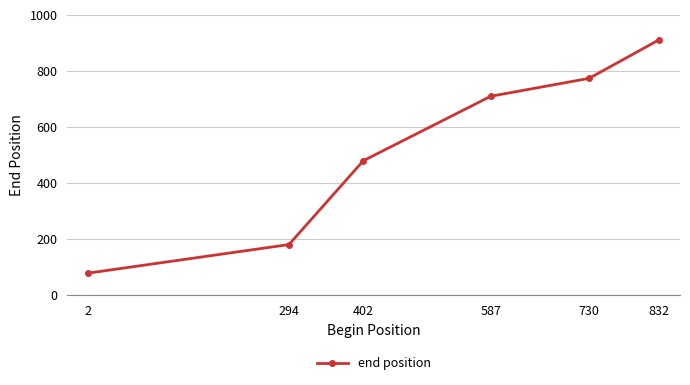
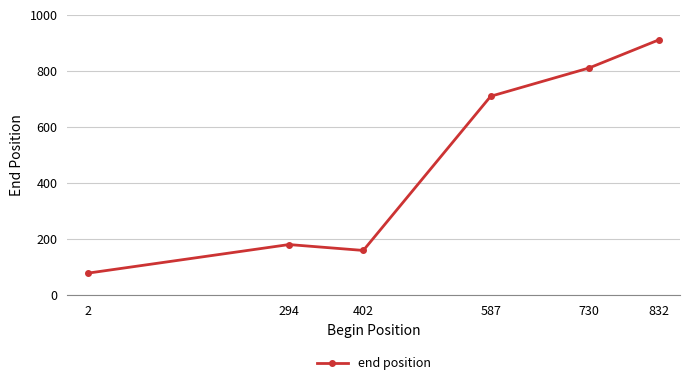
402: 480 -> 160
730: 770 -> 810
